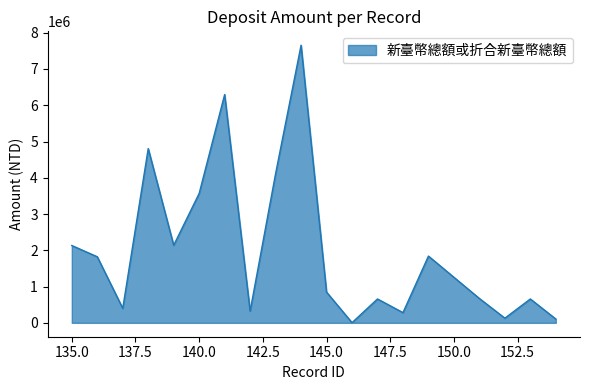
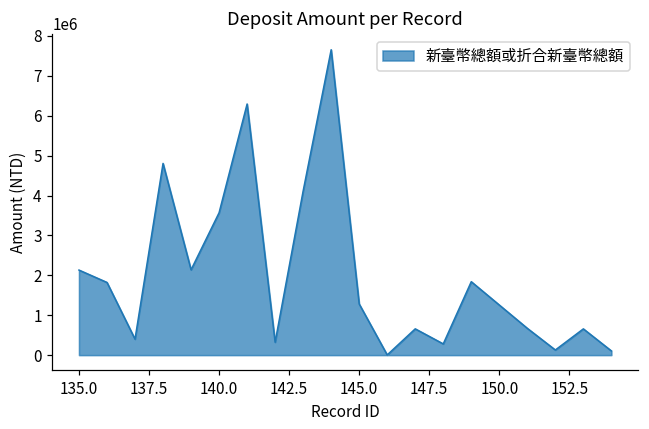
145.0: 800000 -> 1300000
